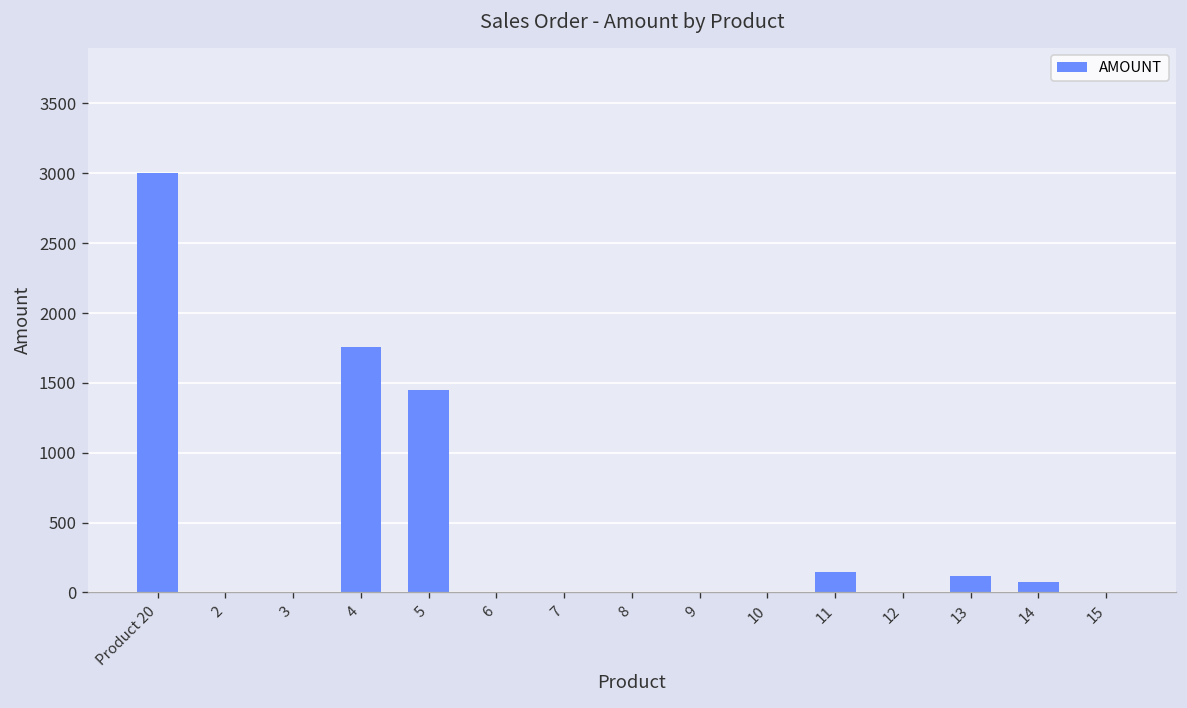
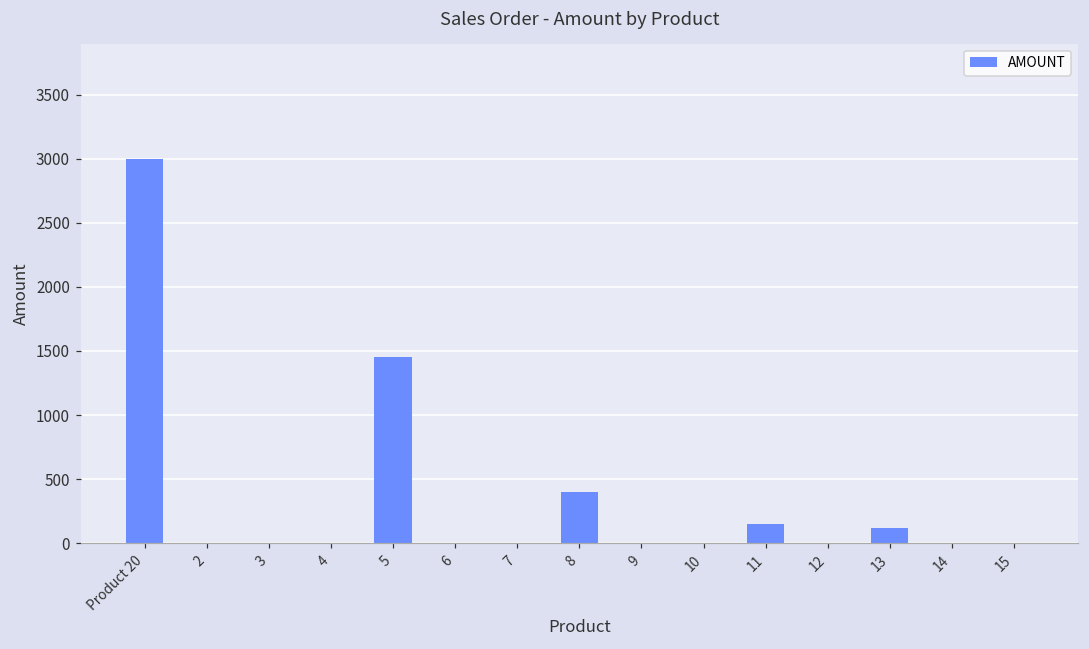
4: 1760 -> 0
8: 0 -> 400
14: 70 -> 0
